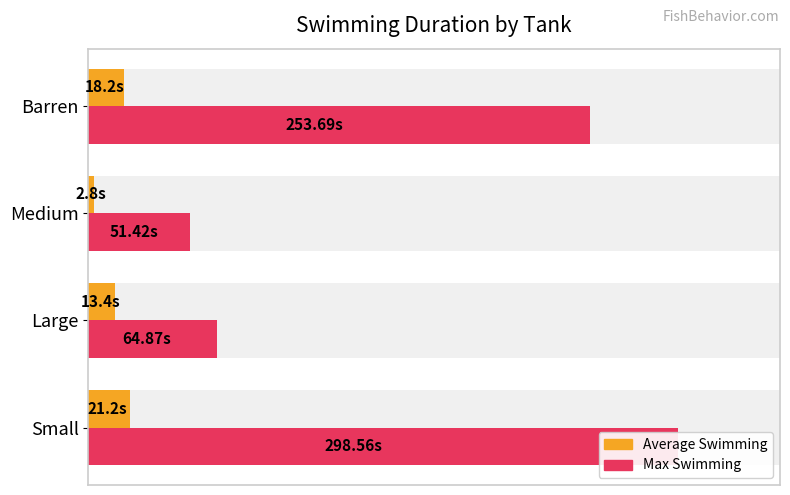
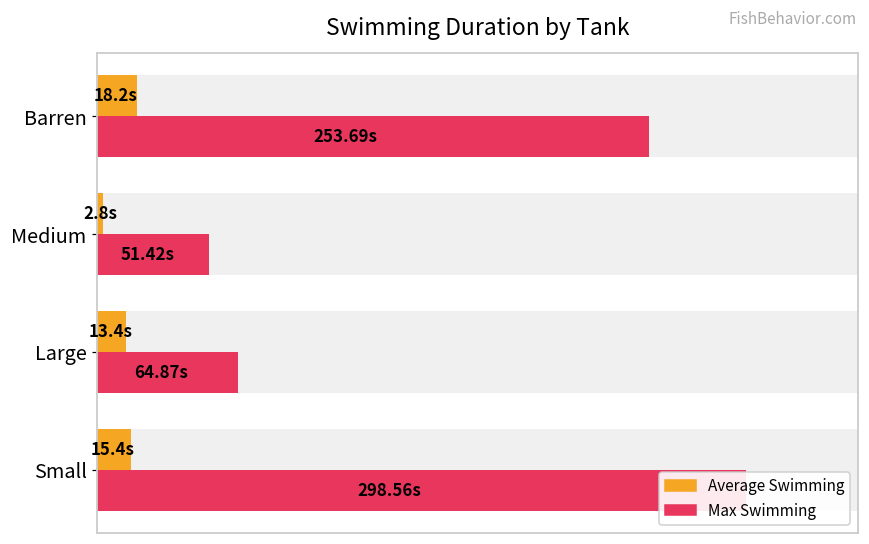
Average Swimming, Small: 21.2s -> 15.4s
